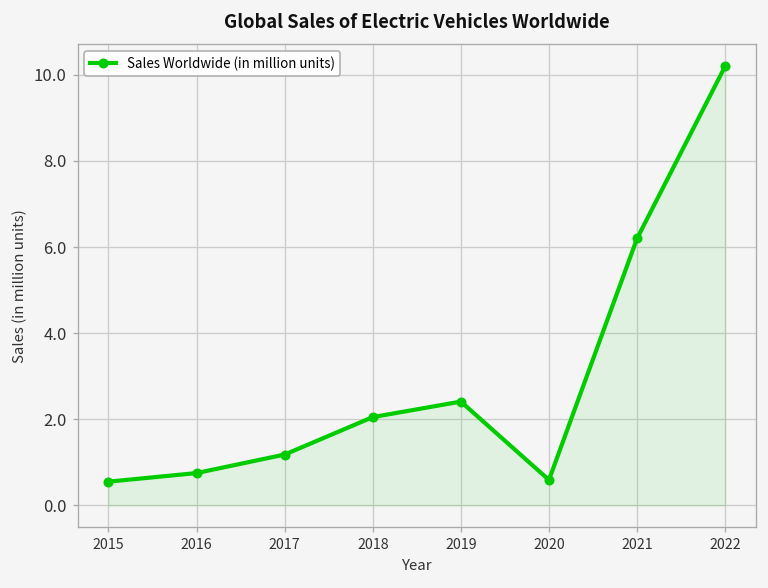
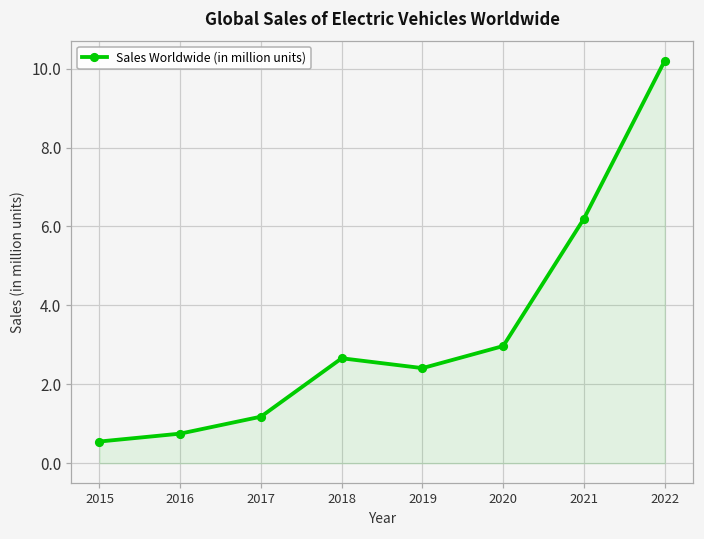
2018: 2.1 -> 2.7
2020: 0.6 -> 3.0
